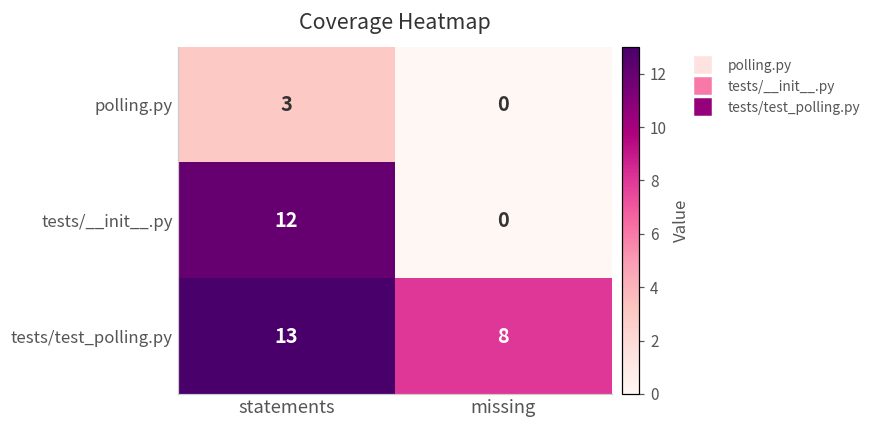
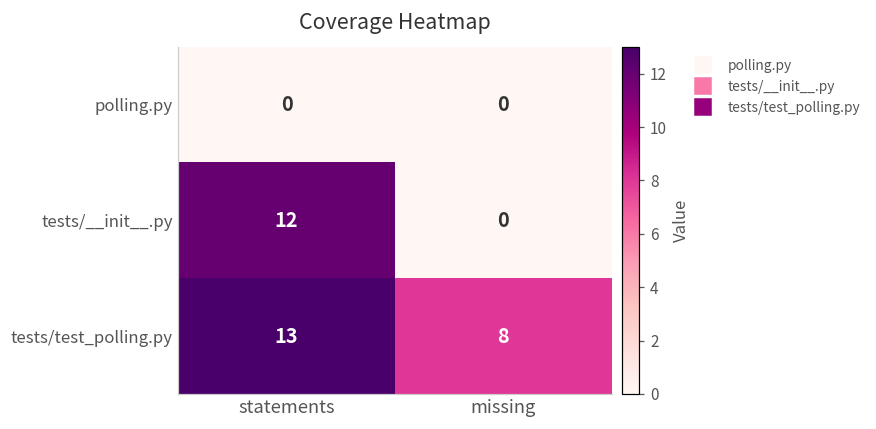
polling.py, statements: 3 -> 0
